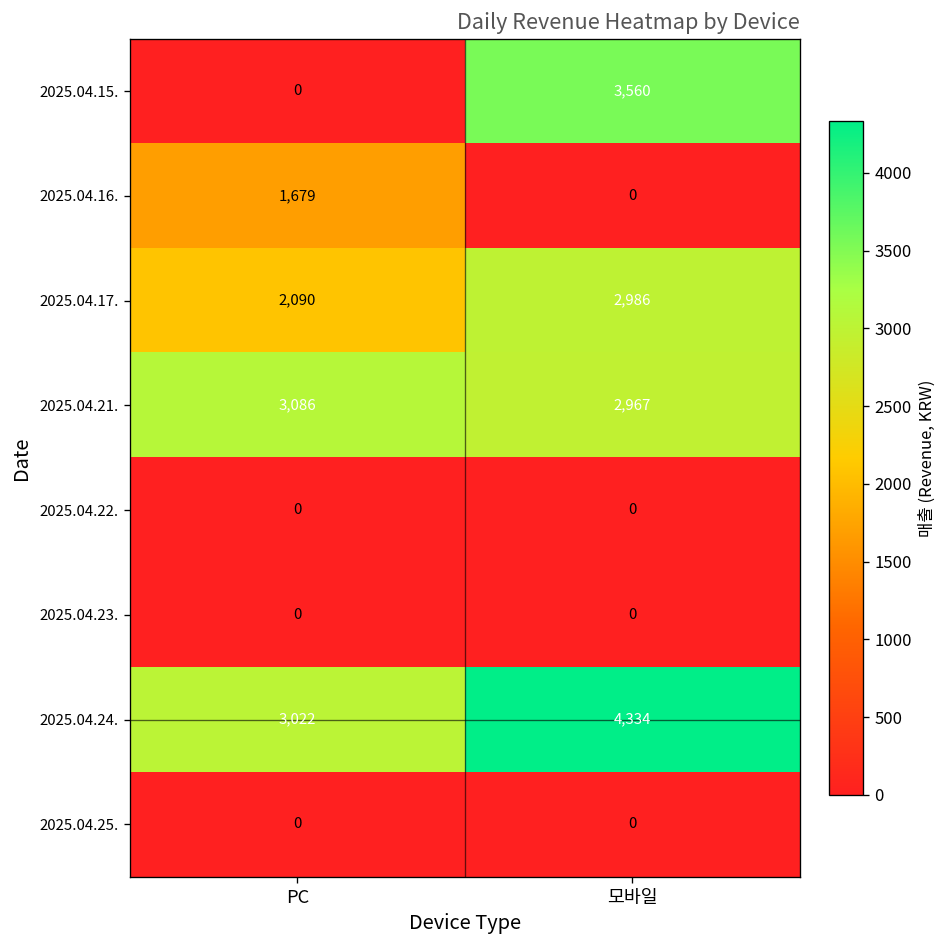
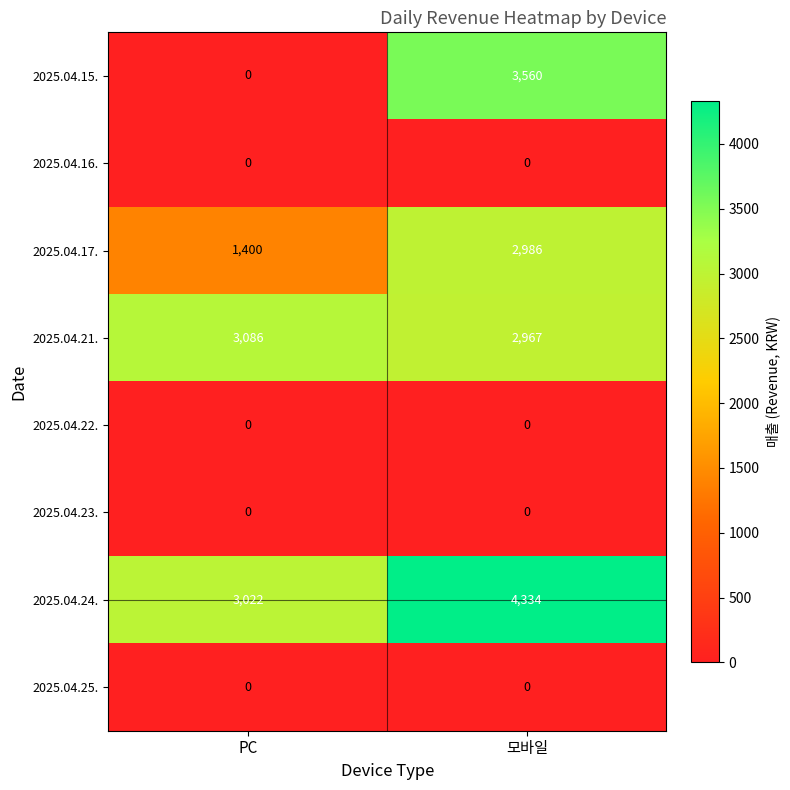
2025.04.16., PC: 1,679 -> 0
2025.04.17., PC: 2,090 -> 1,400
